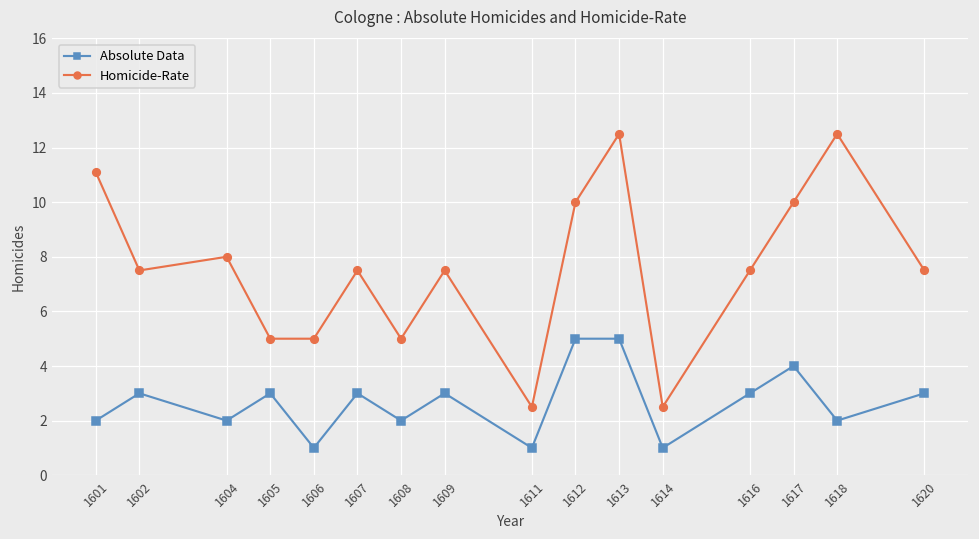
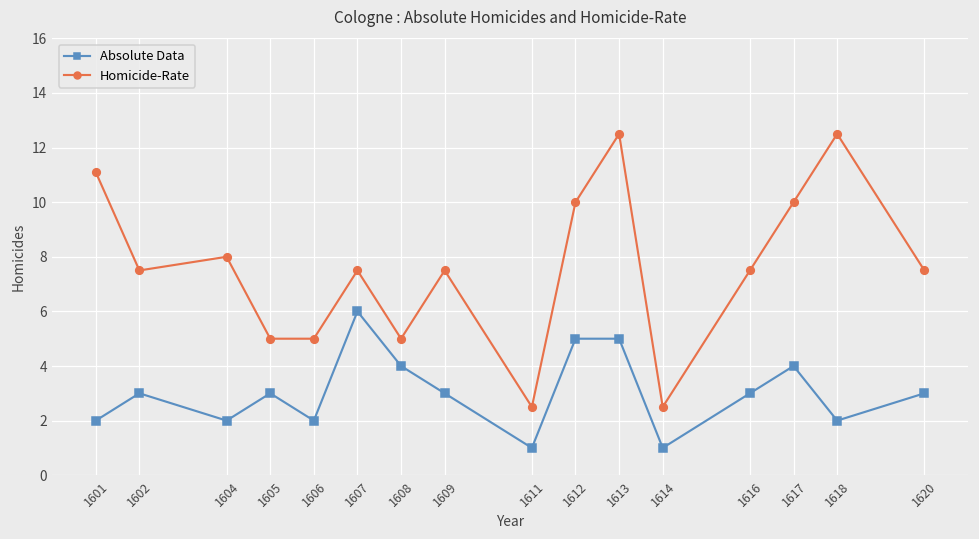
Absolute Data, 1606: 1 -> 2
Absolute Data, 1607: 3 -> 6
Absolute Data, 1608: 2 -> 4
